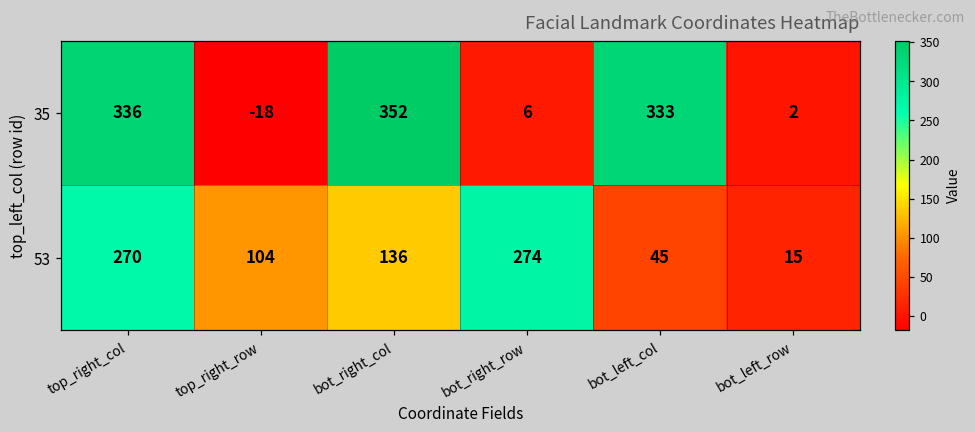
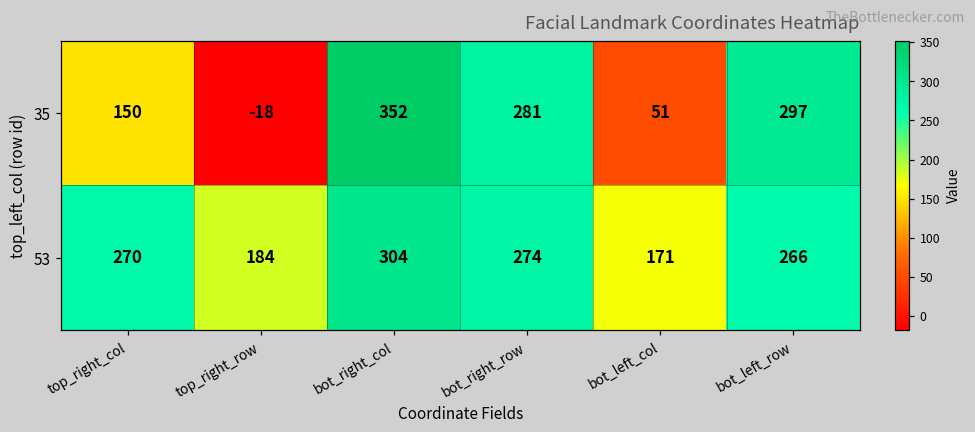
35, top_right_col: 336 -> 150
35, bot_right_row: 6 -> 281
35, bot_left_col: 333 -> 51
35, bot_left_row: 2 -> 297
53, top_right_row: 104 -> 184
53, bot_right_col: 136 -> 304
53, bot_left_col: 45 -> 171
53, bot_left_row: 15 -> 266
